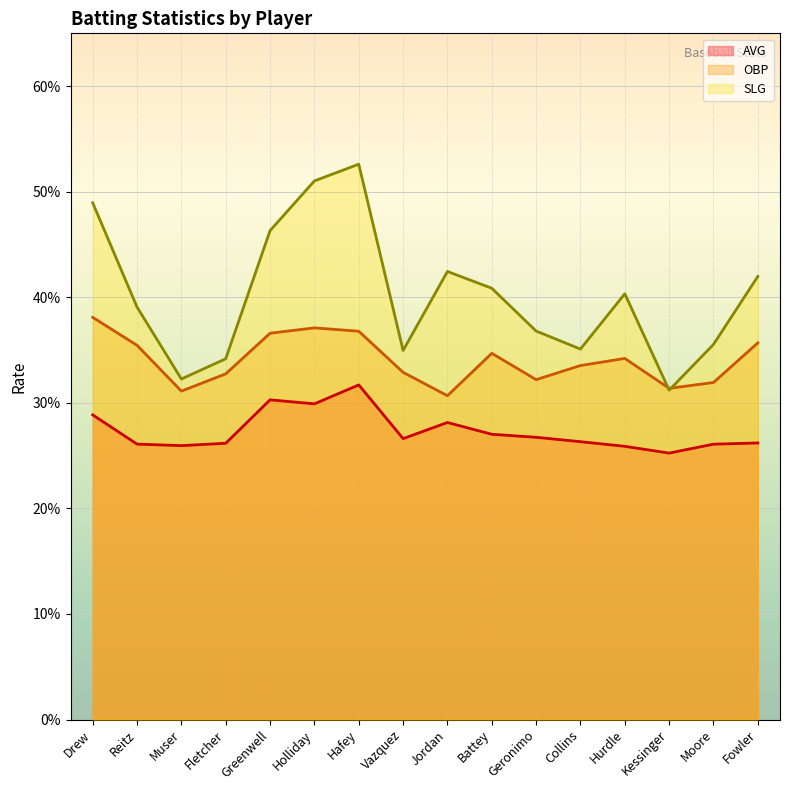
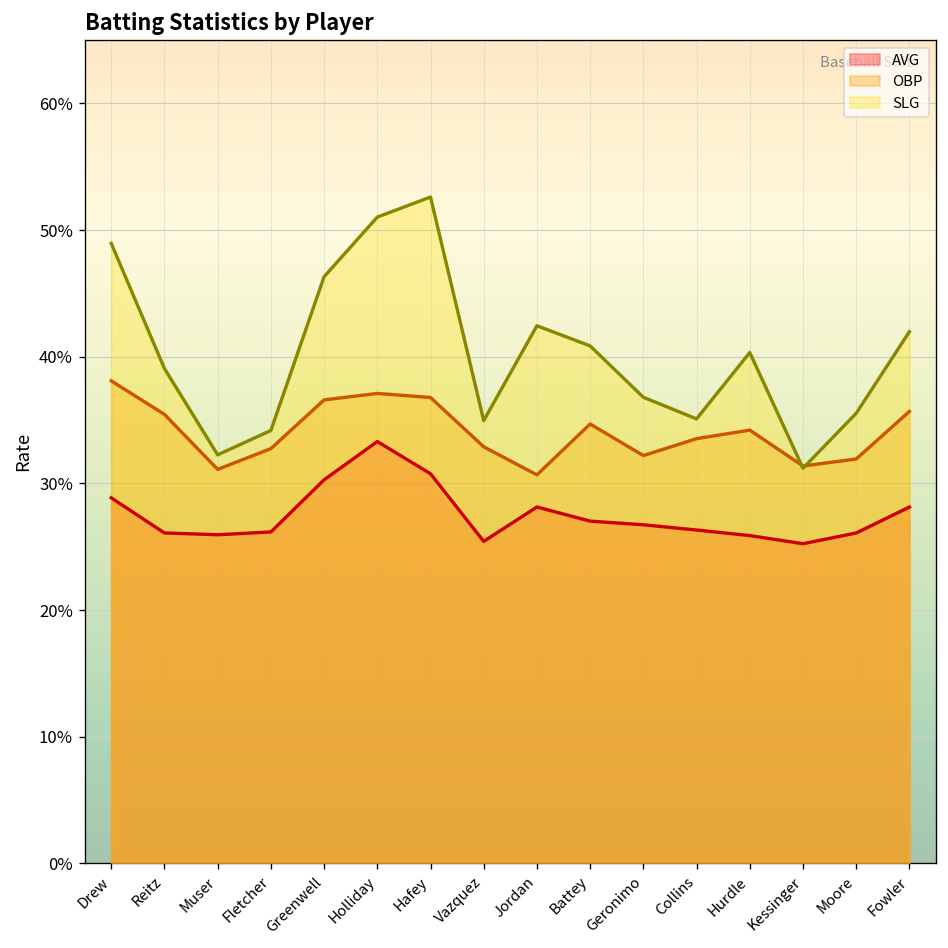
AVG, Holliday: 29.9% -> 33.3%
AVG, Hafey: 31.7% -> 30.8%
AVG, Vazquez: 26.6% -> 25.4%
AVG, Fowler: 26.2% -> 28.1%
